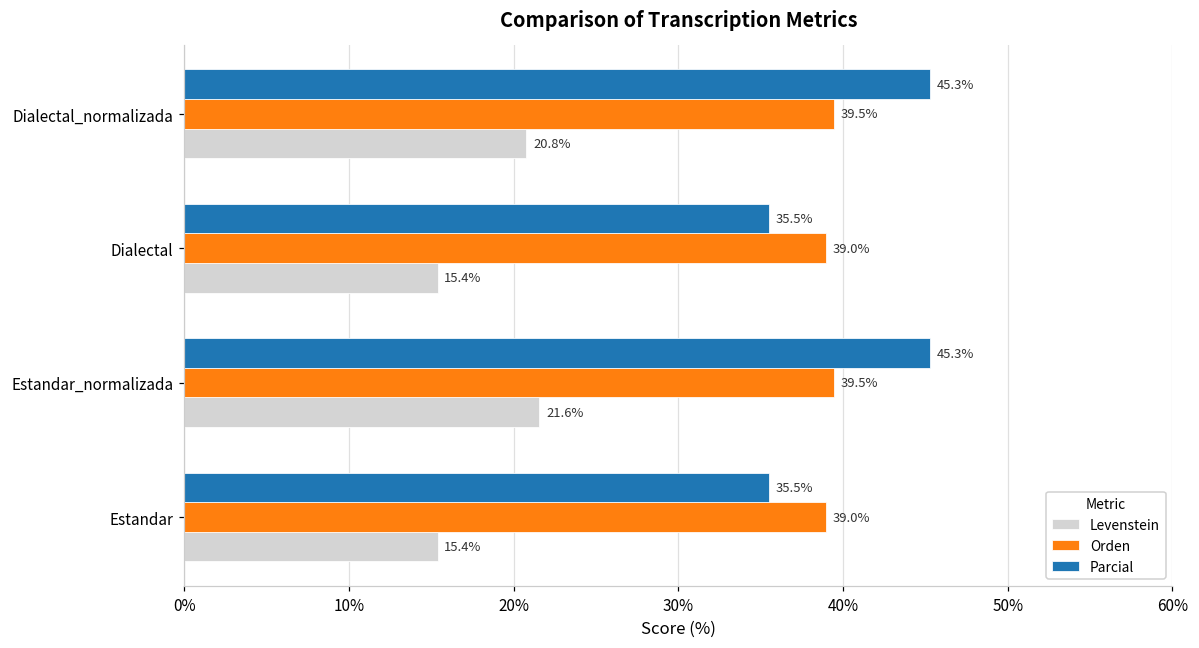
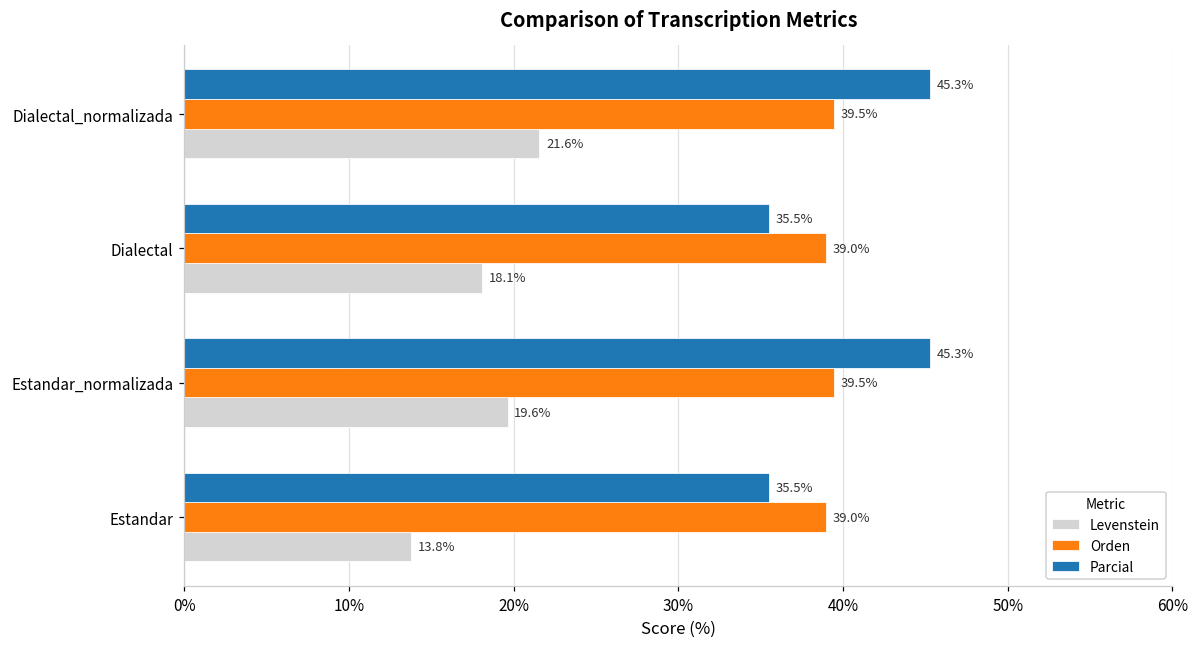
Levenstein, Dialectal_normalizada: 20.8% -> 21.6%
Levenstein, Dialectal: 15.4% -> 18.1%
Levenstein, Estandar_normalizada: 21.6% -> 19.6%
Levenstein, Estandar: 15.4% -> 13.8%
